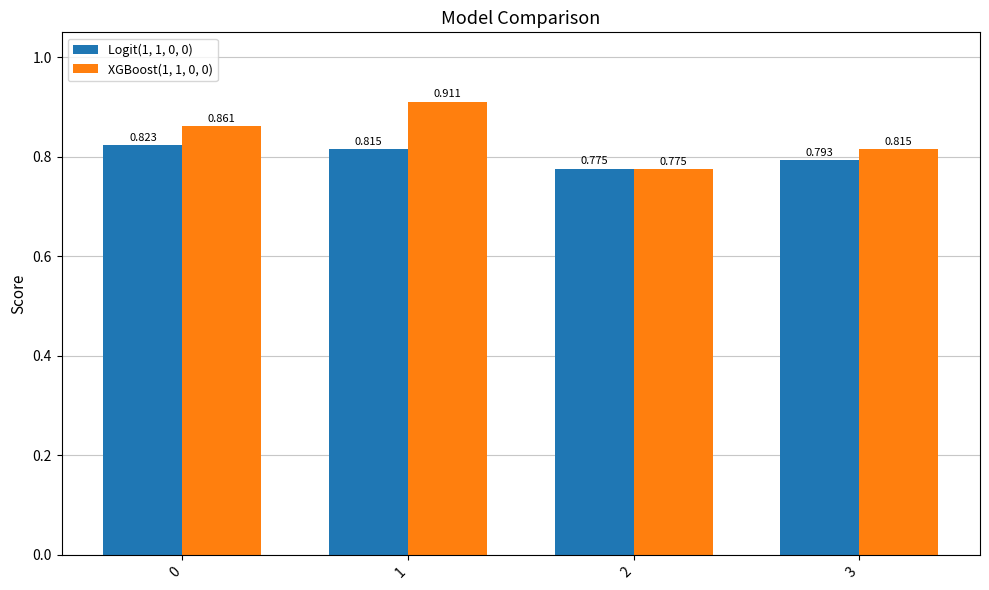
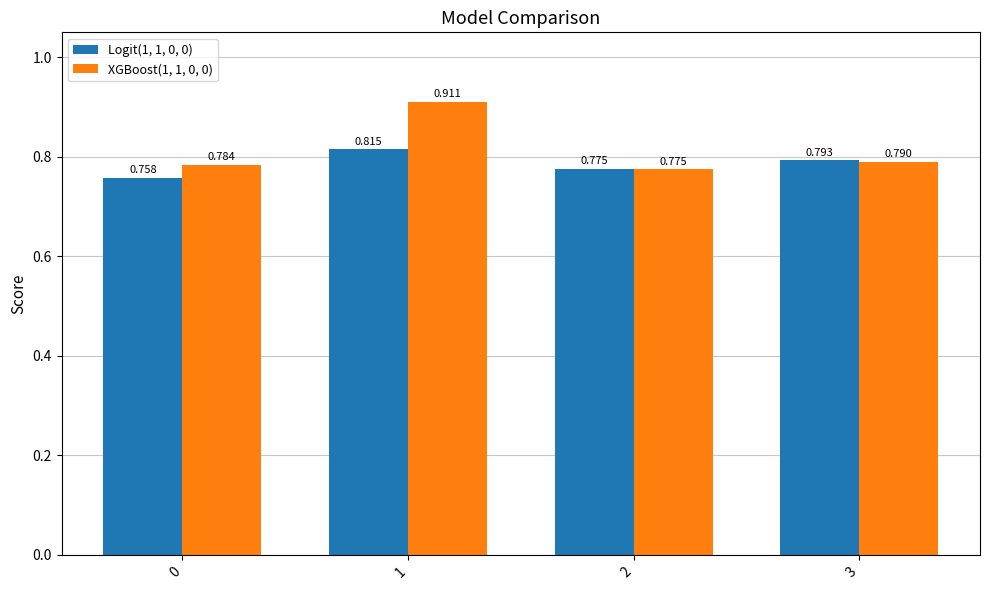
Logit(1, 1, 0, 0), 0: 0.823 -> 0.758
XGBoost(1, 1, 0, 0), 0: 0.861 -> 0.784
XGBoost(1, 1, 0, 0), 3: 0.815 -> 0.790
